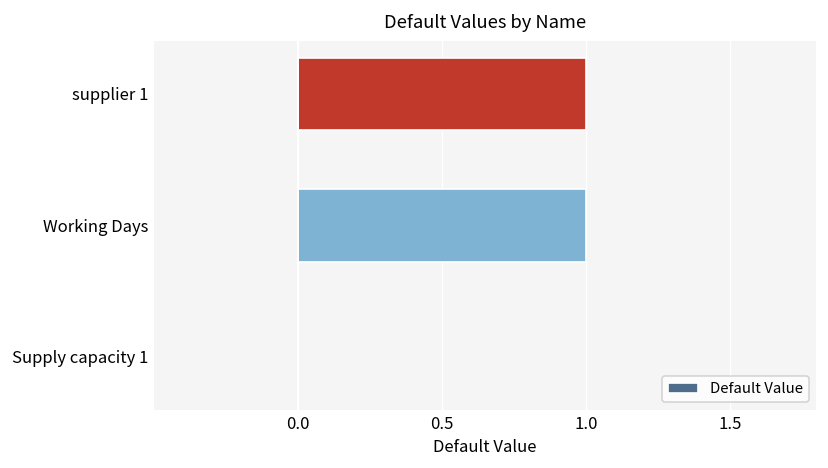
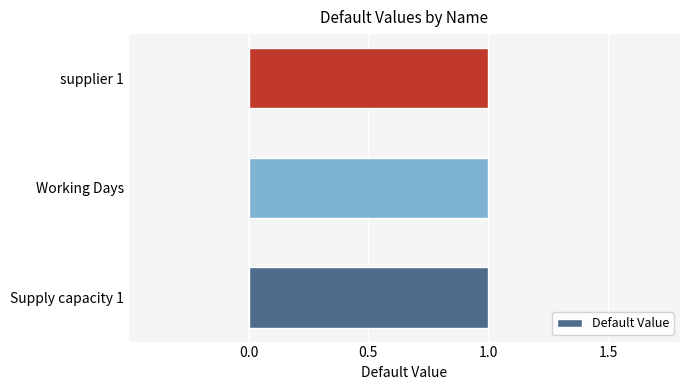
Supply capacity 1: 0 -> 1
